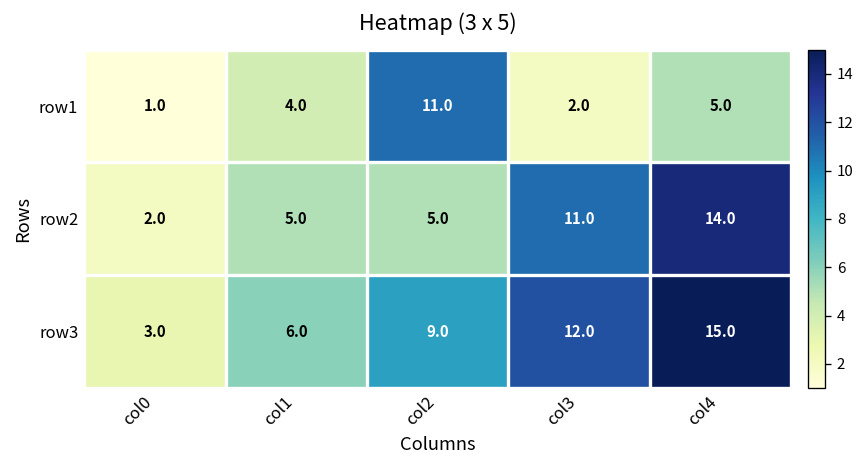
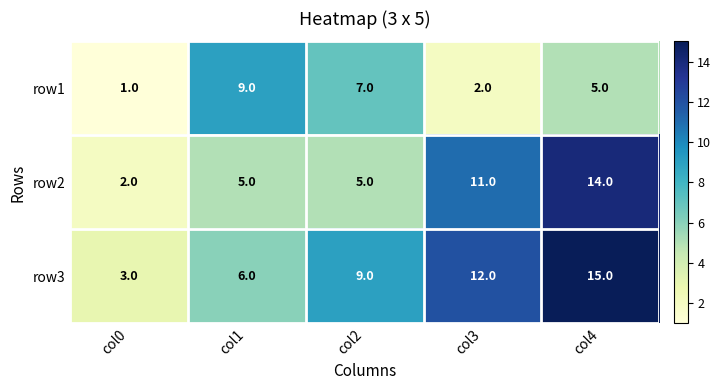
row1, col1: 4.0 -> 9.0
row1, col2: 11.0 -> 7.0
